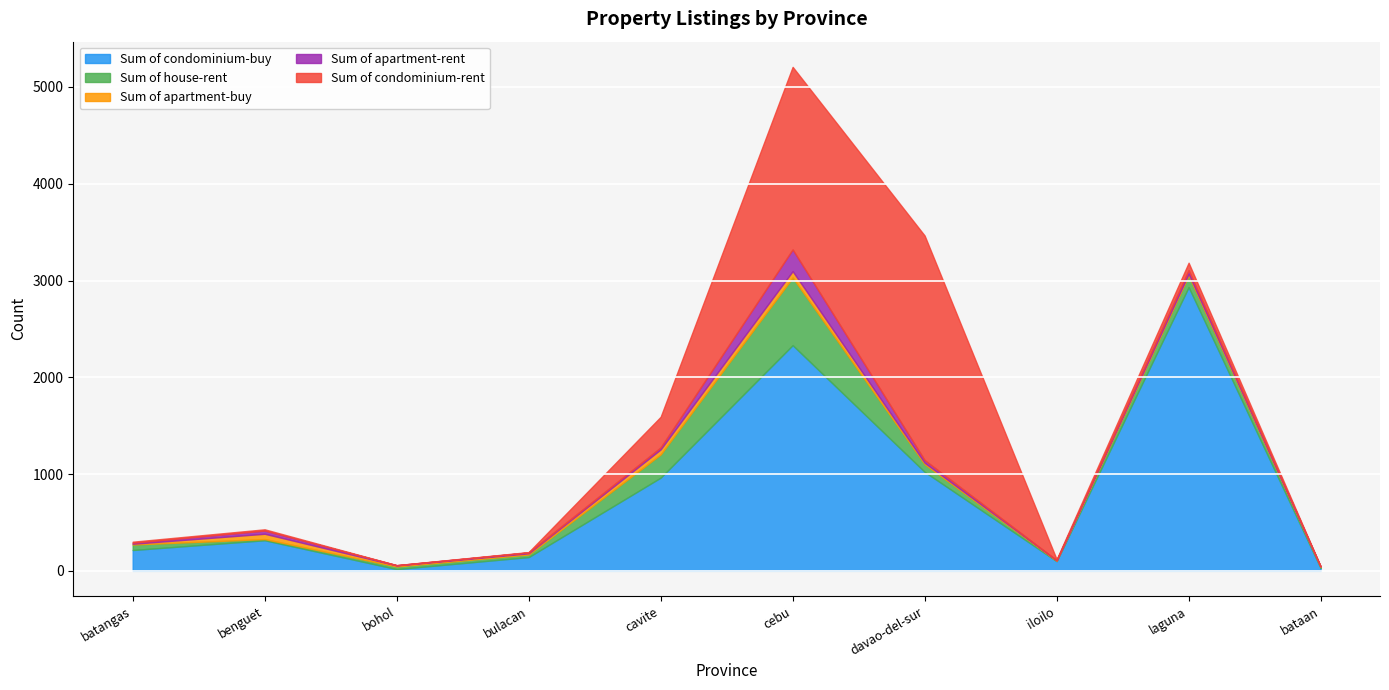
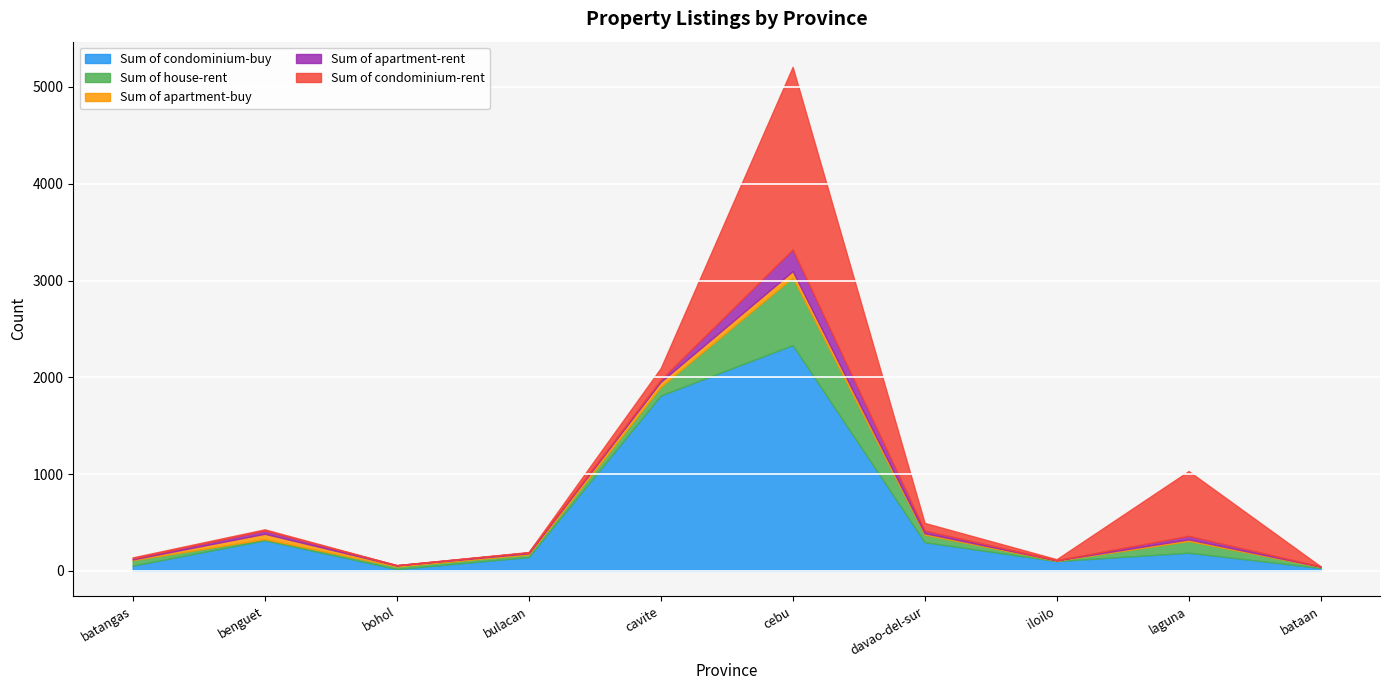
Sum of condominium-buy, batangas: 200 -> 100
Sum of condominium-buy, cavite: 1000 -> 1800
Sum of house-rent, cavite: 200 -> 100
Sum of condominium-rent, cavite: 300 -> 100
Sum of condominium-buy, davao-del-sur: 1000 -> 300
Sum of condominium-rent, davao-del-sur: 2300 -> 100
Sum of condominium-buy, laguna: 2900 -> 200
Sum of condominium-rent, laguna: 100 -> 700
